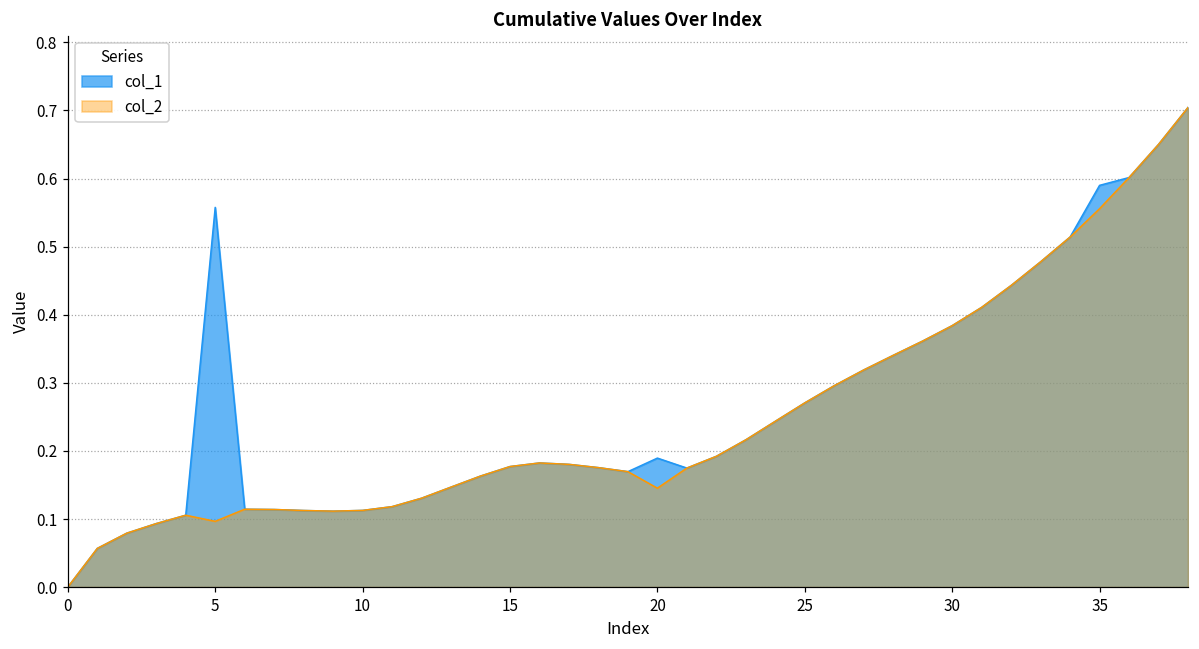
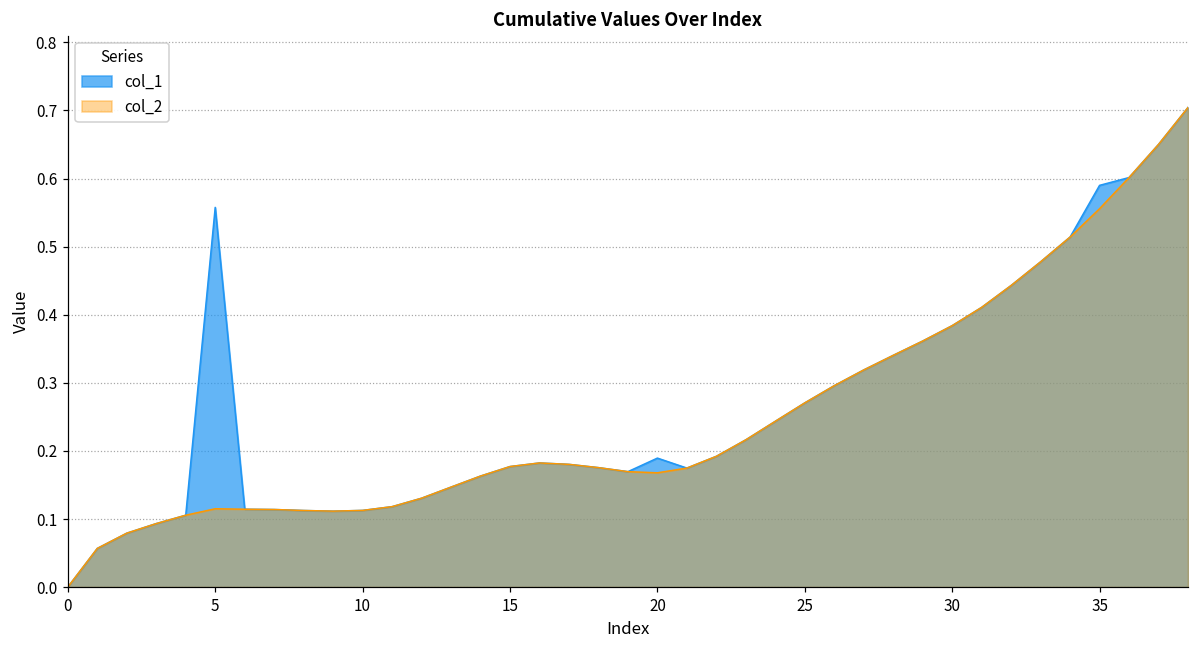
col_2, 5: 0.10 -> 0.12
col_2, 20: 0.15 -> 0.17
